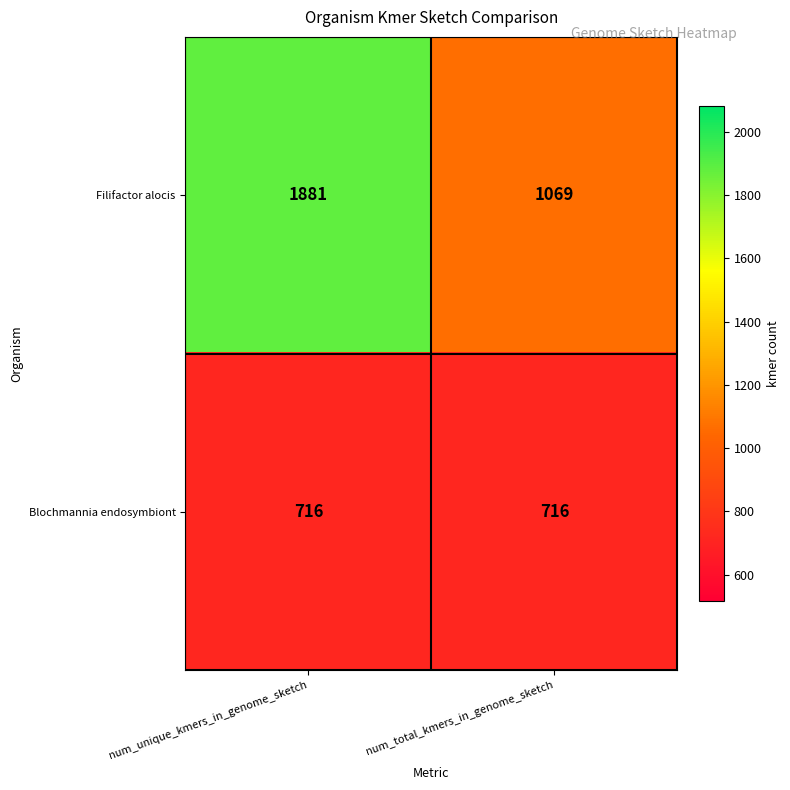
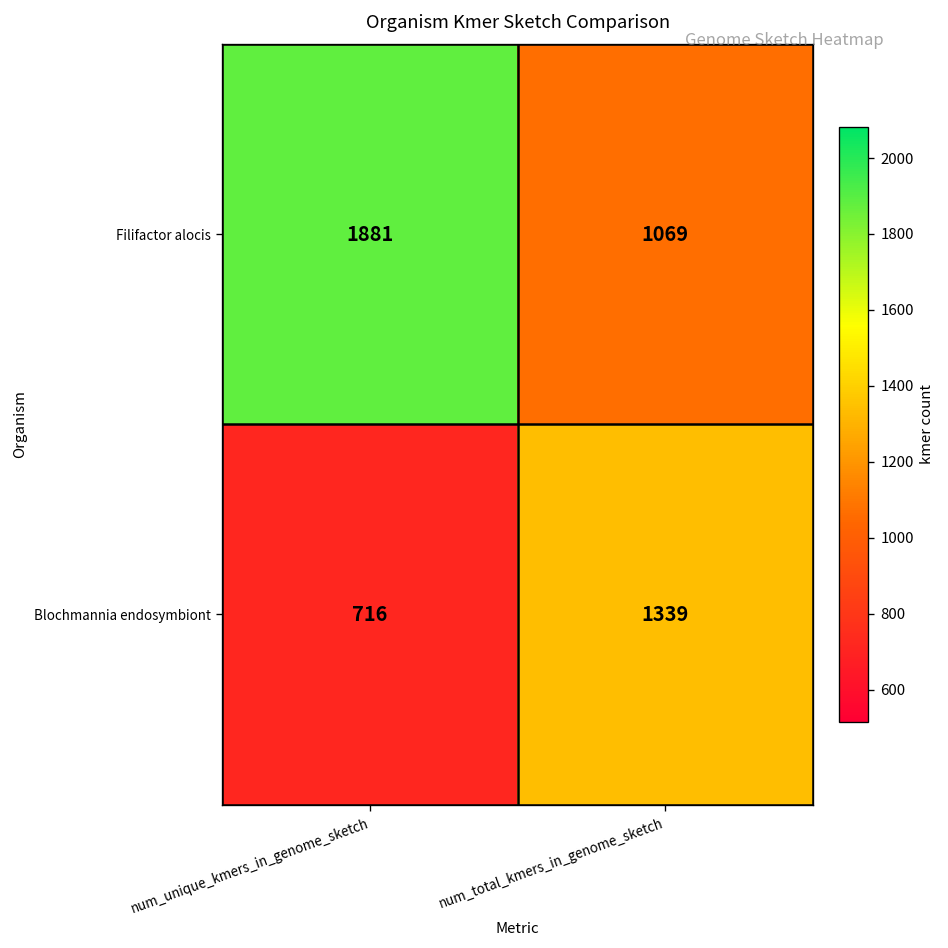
Blochmannia endosymbiont, num_total_kmers_in_genome_sketch: 716 -> 1339
